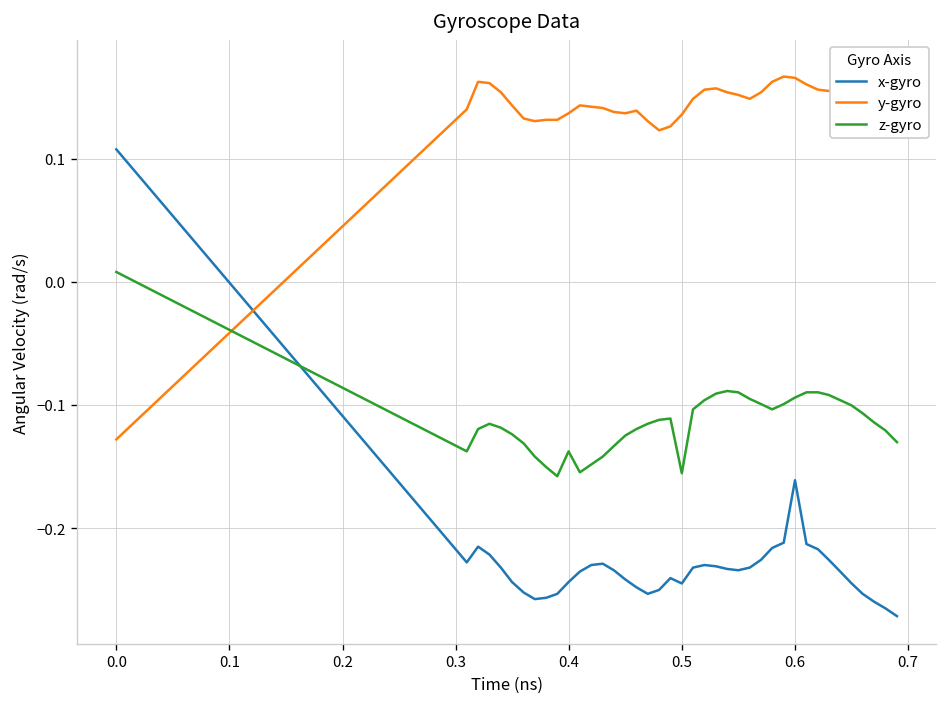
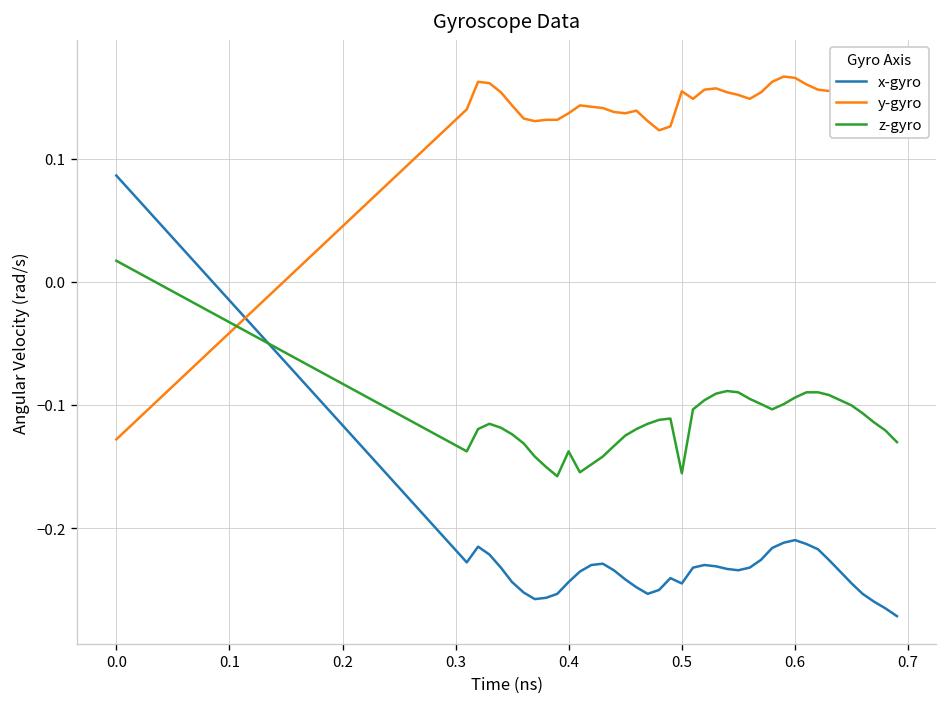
x-gyro, 0.0: 0.107 -> 0.086
z-gyro, 0.0: 0.008 -> 0.017
y-gyro, 0.5: 0.136 -> 0.155
x-gyro, 0.6: -0.161 -> -0.210
